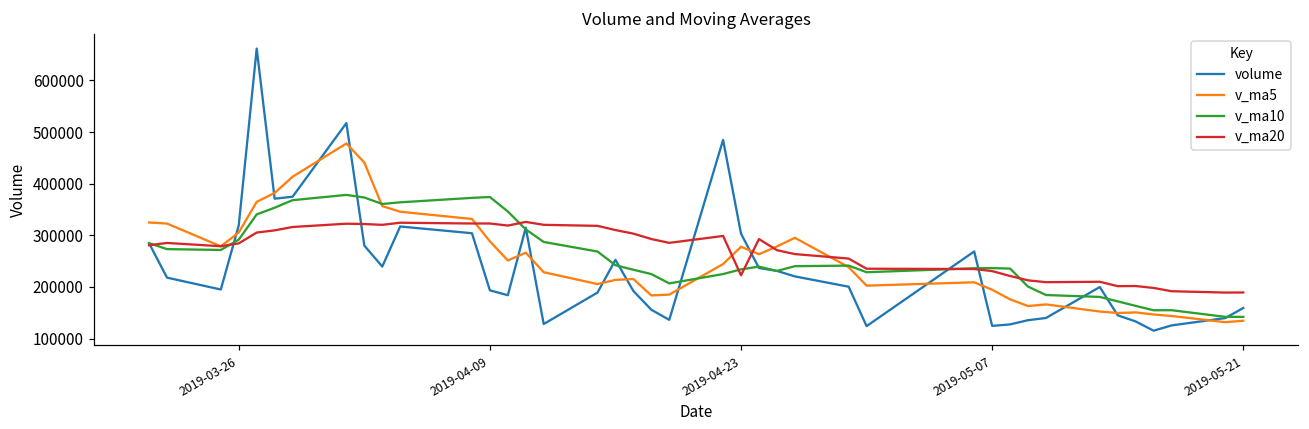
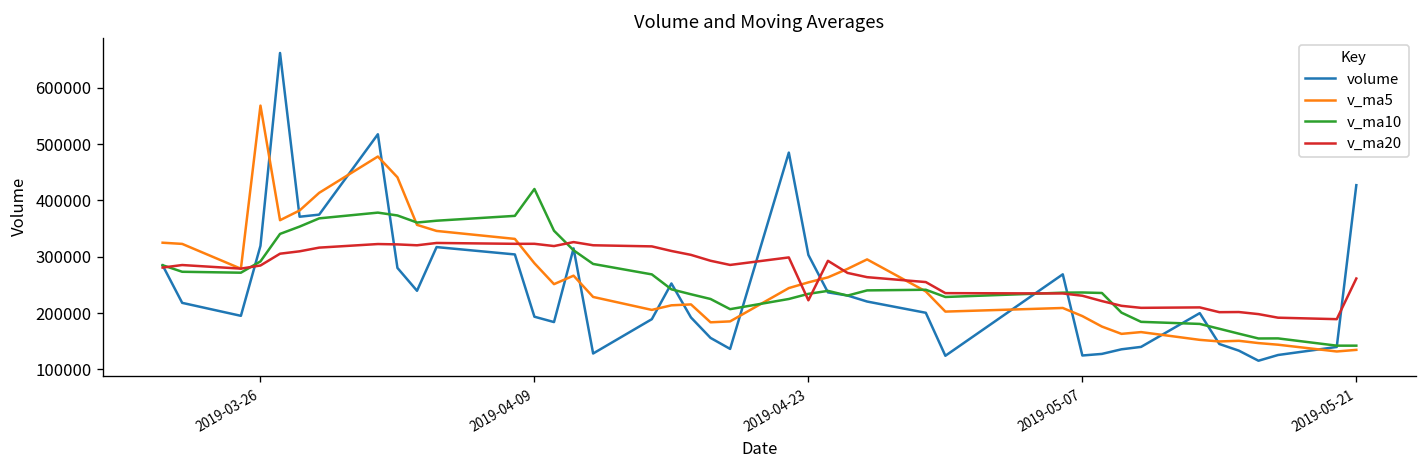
v_ma5, 2019-03-26: 310000 -> 570000
v_ma10, 2019-04-09: 370000 -> 420000
v_ma5, 2019-04-23: 280000 -> 250000
volume, 2019-05-21: 160000 -> 430000
v_ma20, 2019-05-21: 190000 -> 260000
